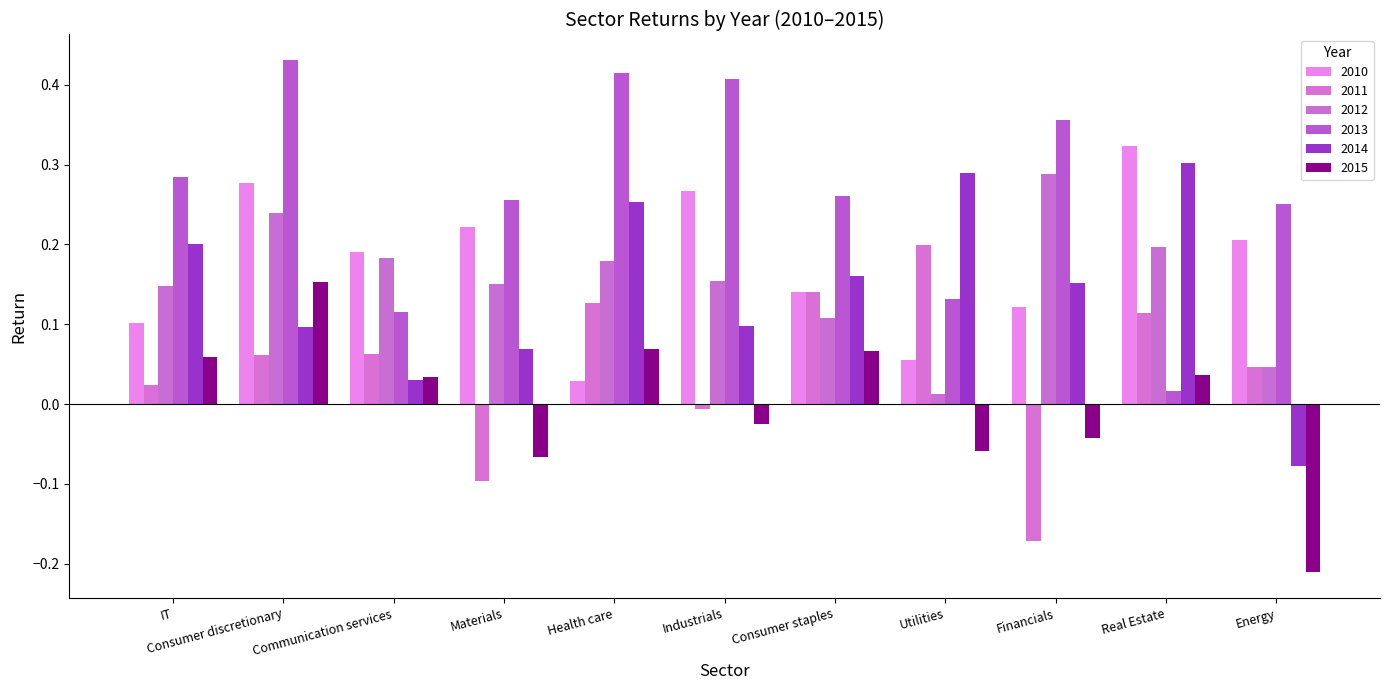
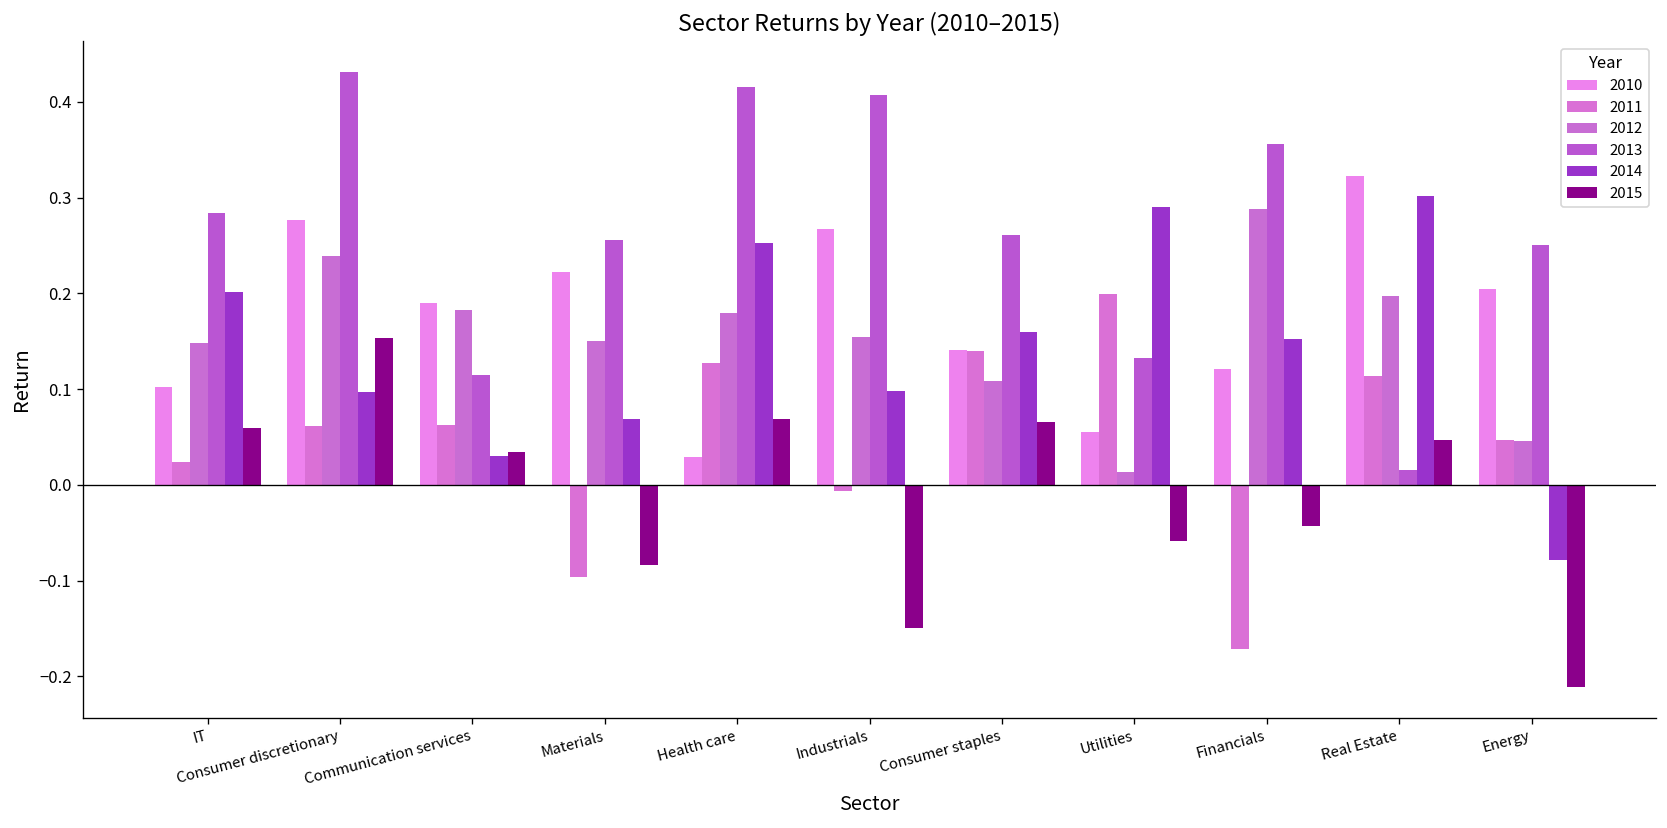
2015, Materials: -0.07 -> -0.08
2015, Industrials: -0.03 -> -0.15
2015, Real Estate: 0.04 -> 0.05
